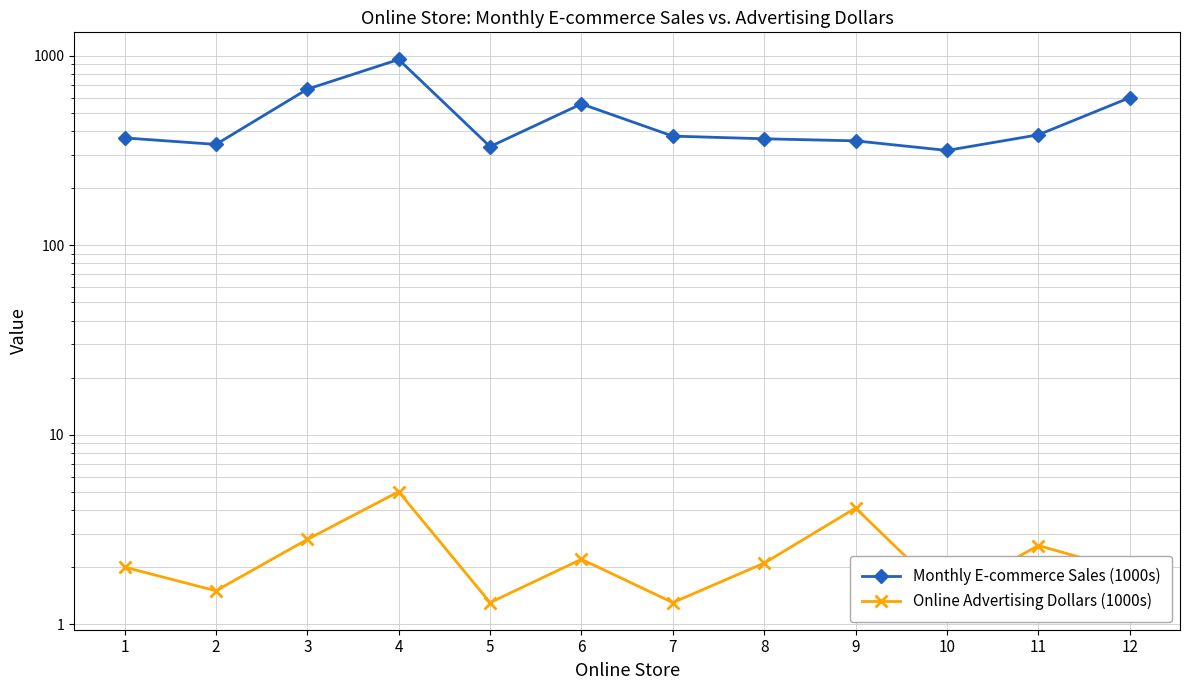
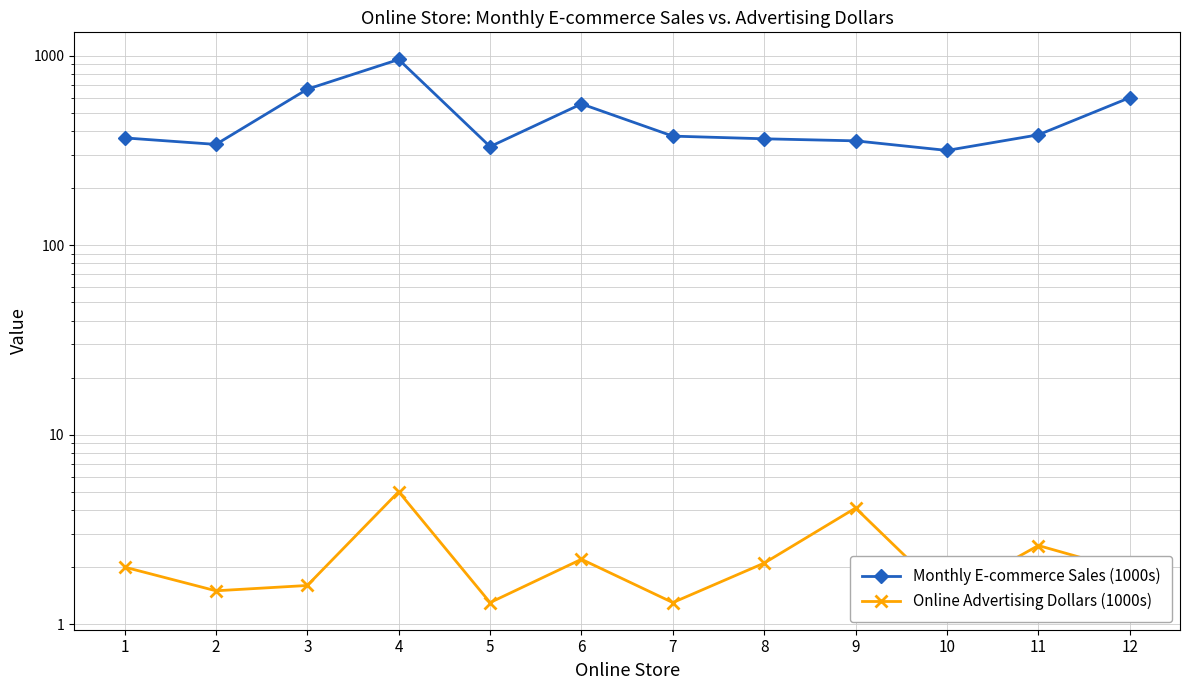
Online Advertising Dollars (1000s), 3: 2.8 -> 1.6
